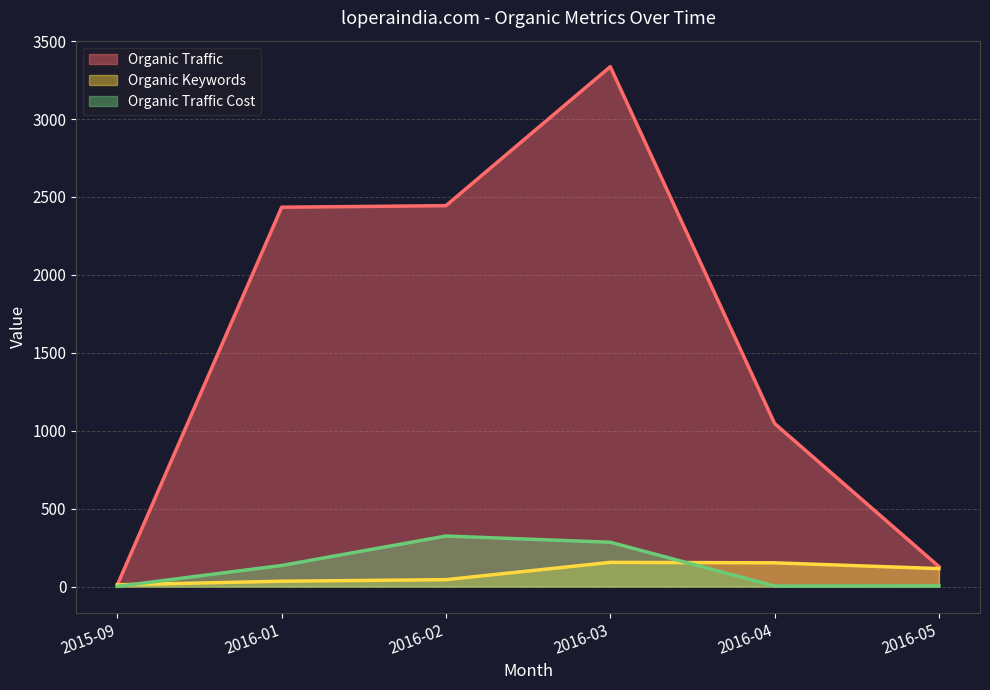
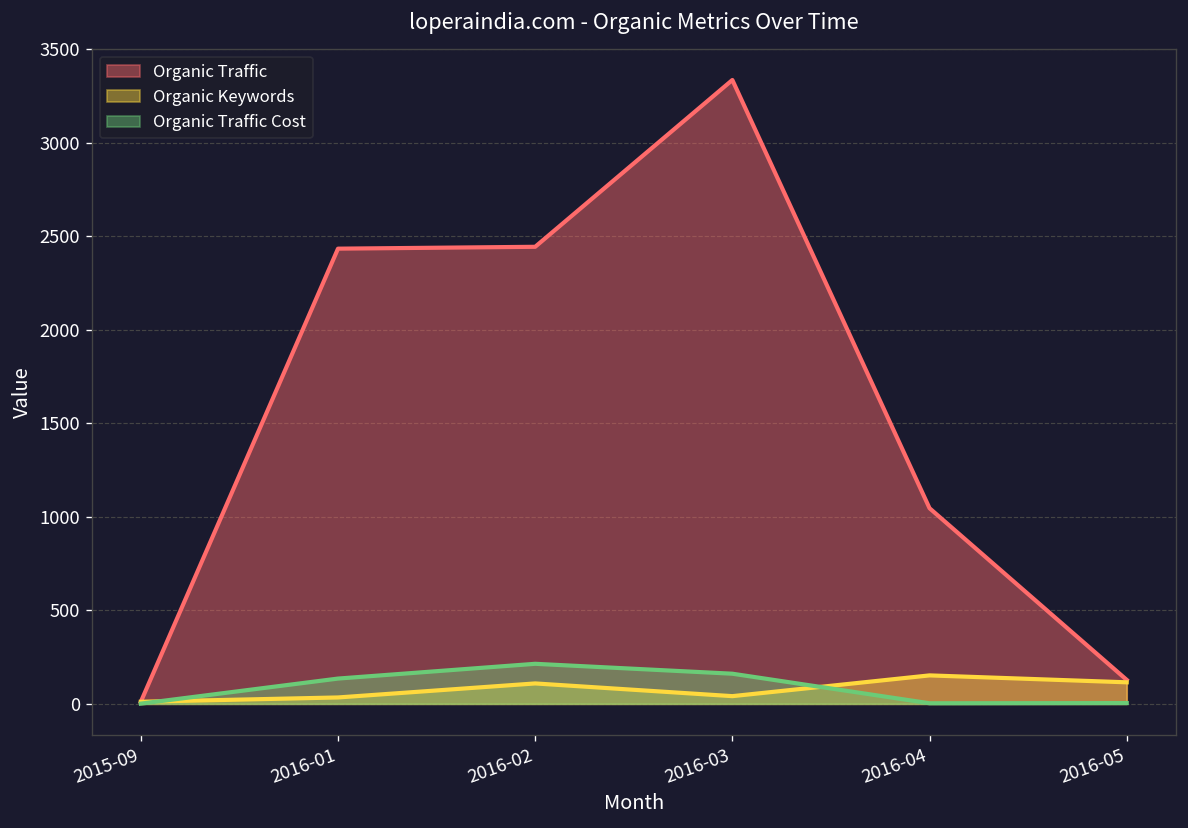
Organic Keywords, 2016-02: 40 -> 110
Organic Traffic Cost, 2016-02: 320 -> 210
Organic Keywords, 2016-03: 160 -> 40
Organic Traffic Cost, 2016-03: 280 -> 160
